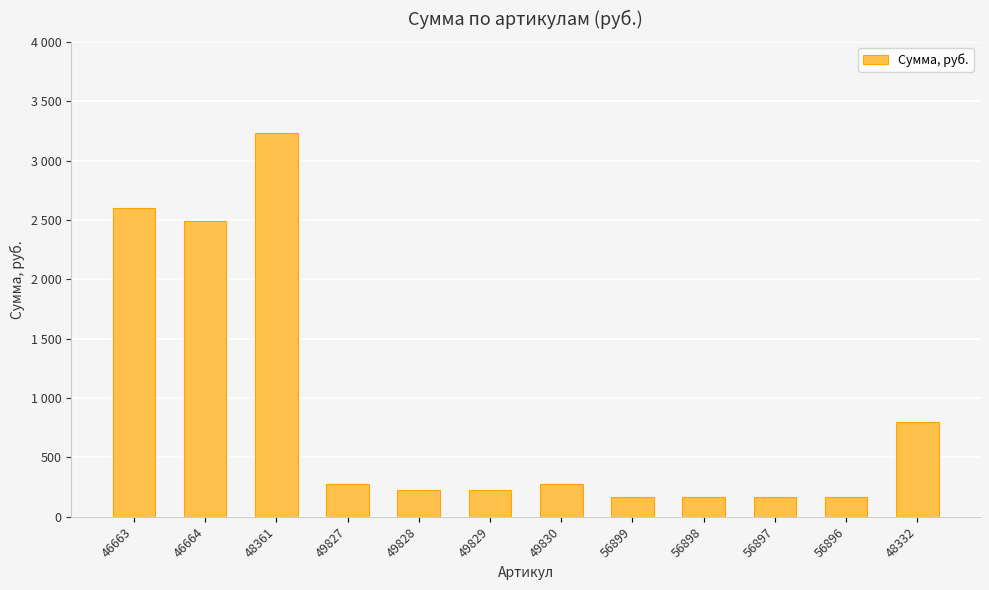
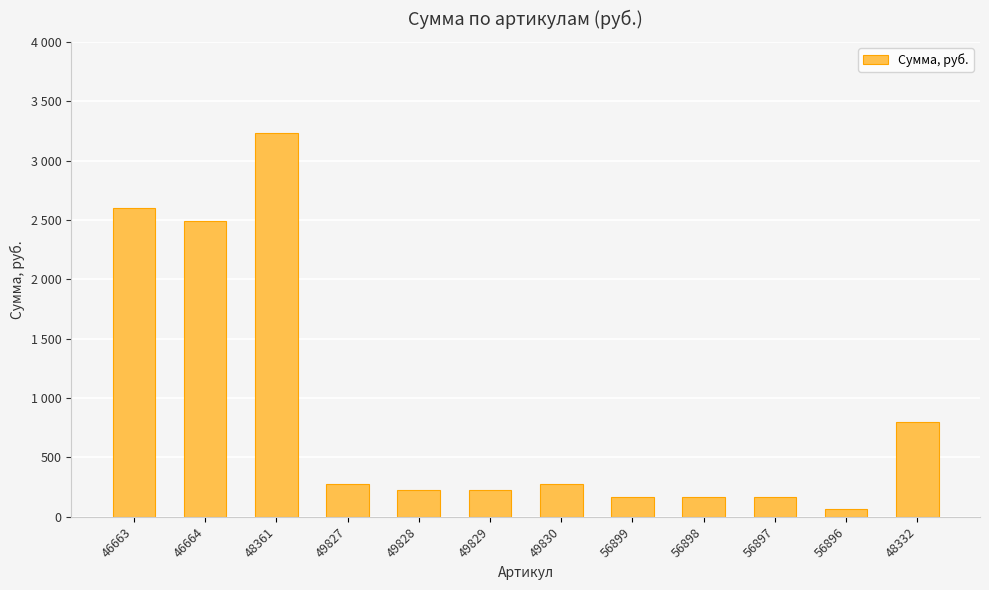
56896: 170 -> 70
